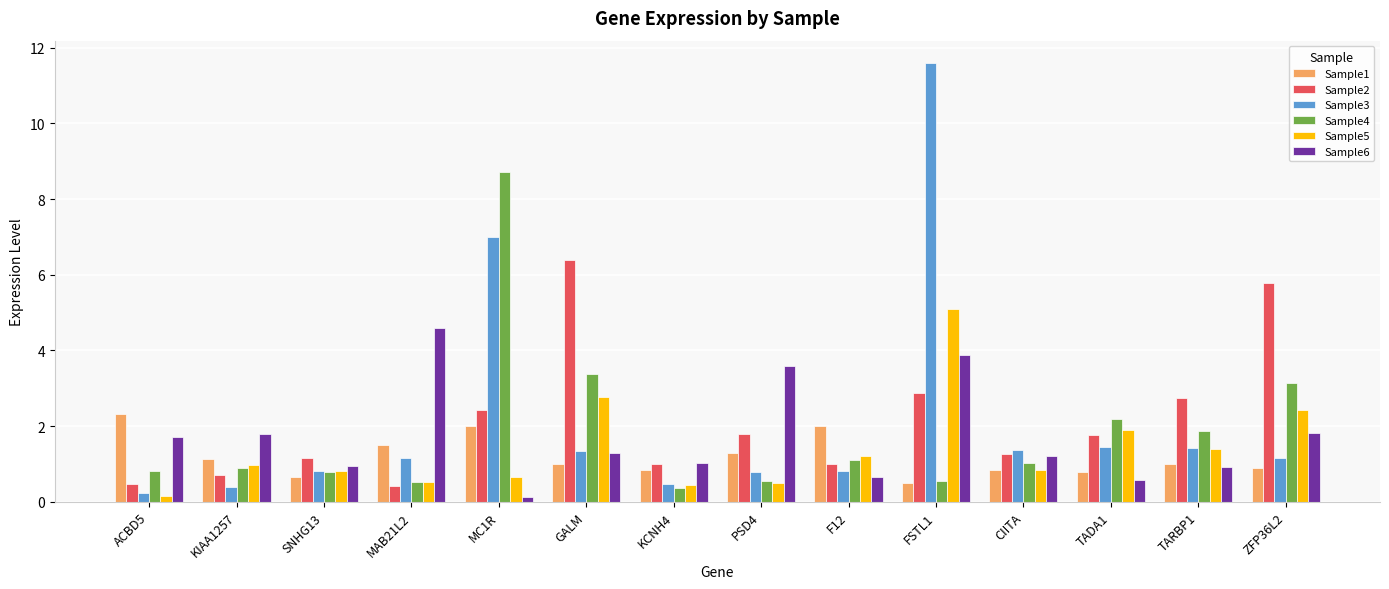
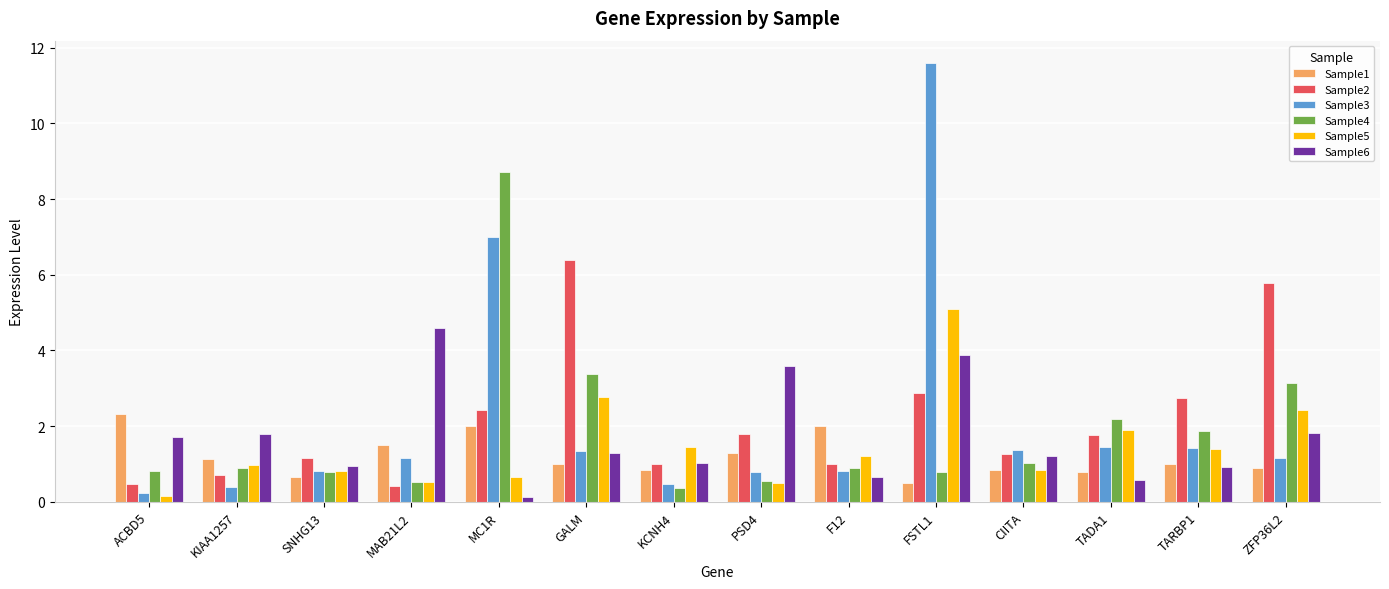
Sample5, KCNH4: 0.5 -> 1.5
Sample4, F12: 1.1 -> 0.9
Sample4, FSTL1: 0.6 -> 0.8
